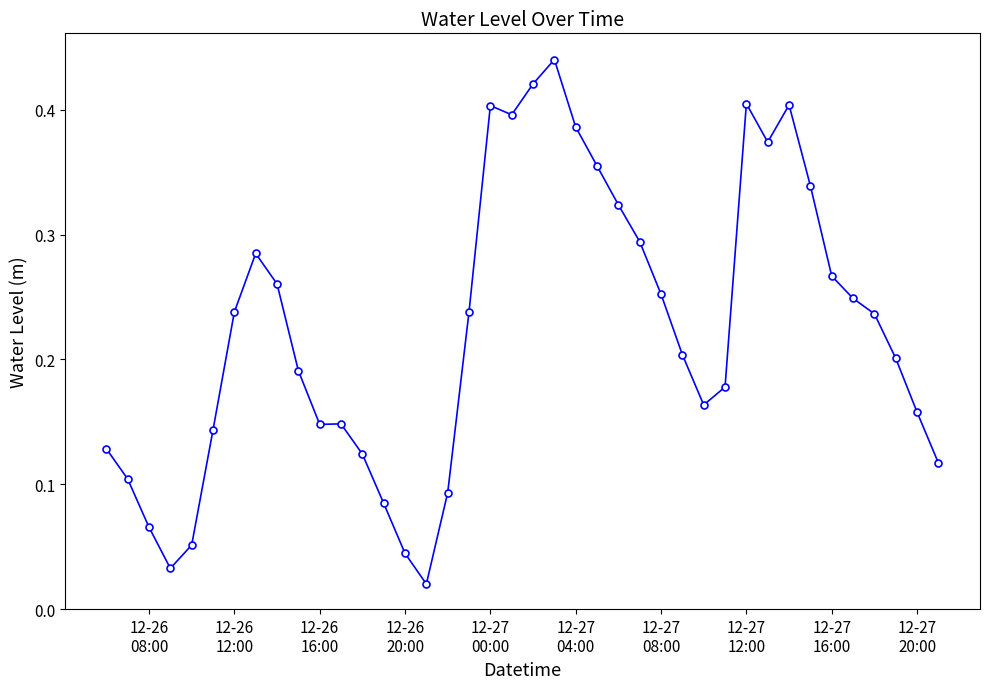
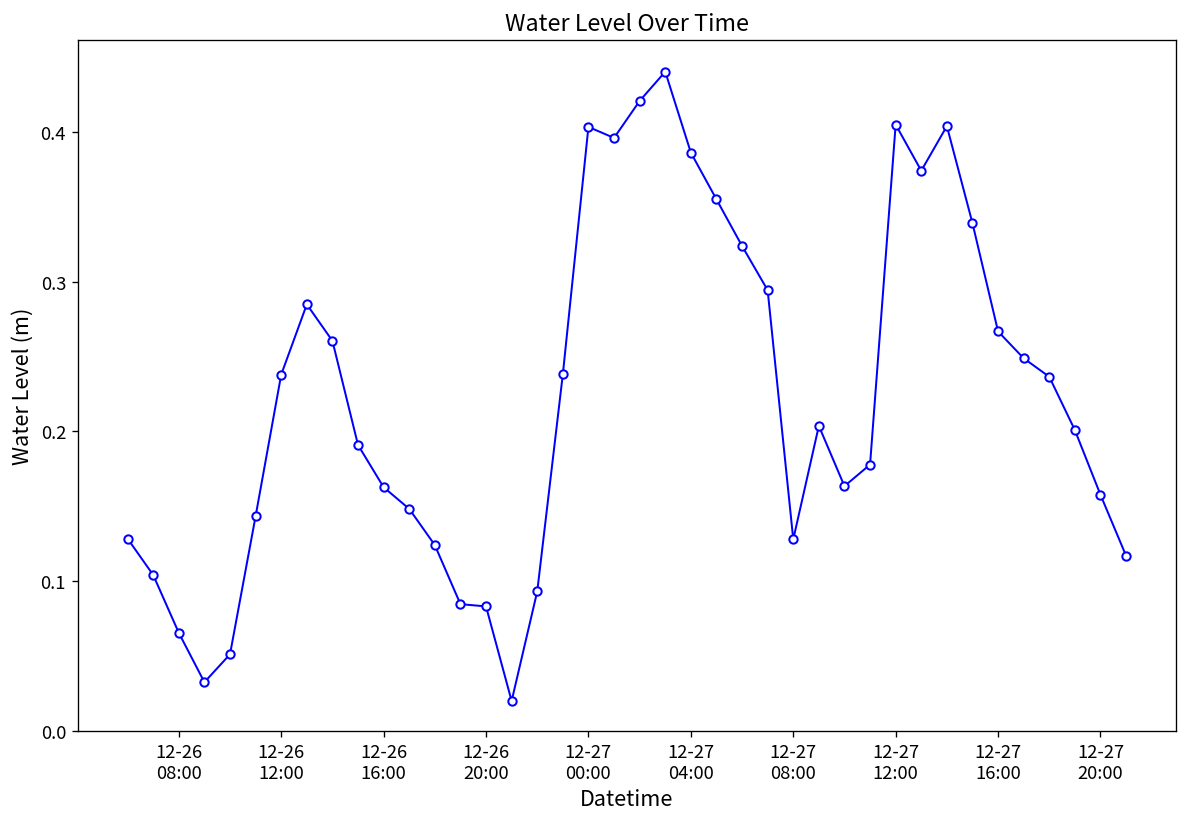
12-26 16:00: 0.148 -> 0.163
12-26 20:00: 0.045 -> 0.083
12-27 08:00: 0.252 -> 0.128
